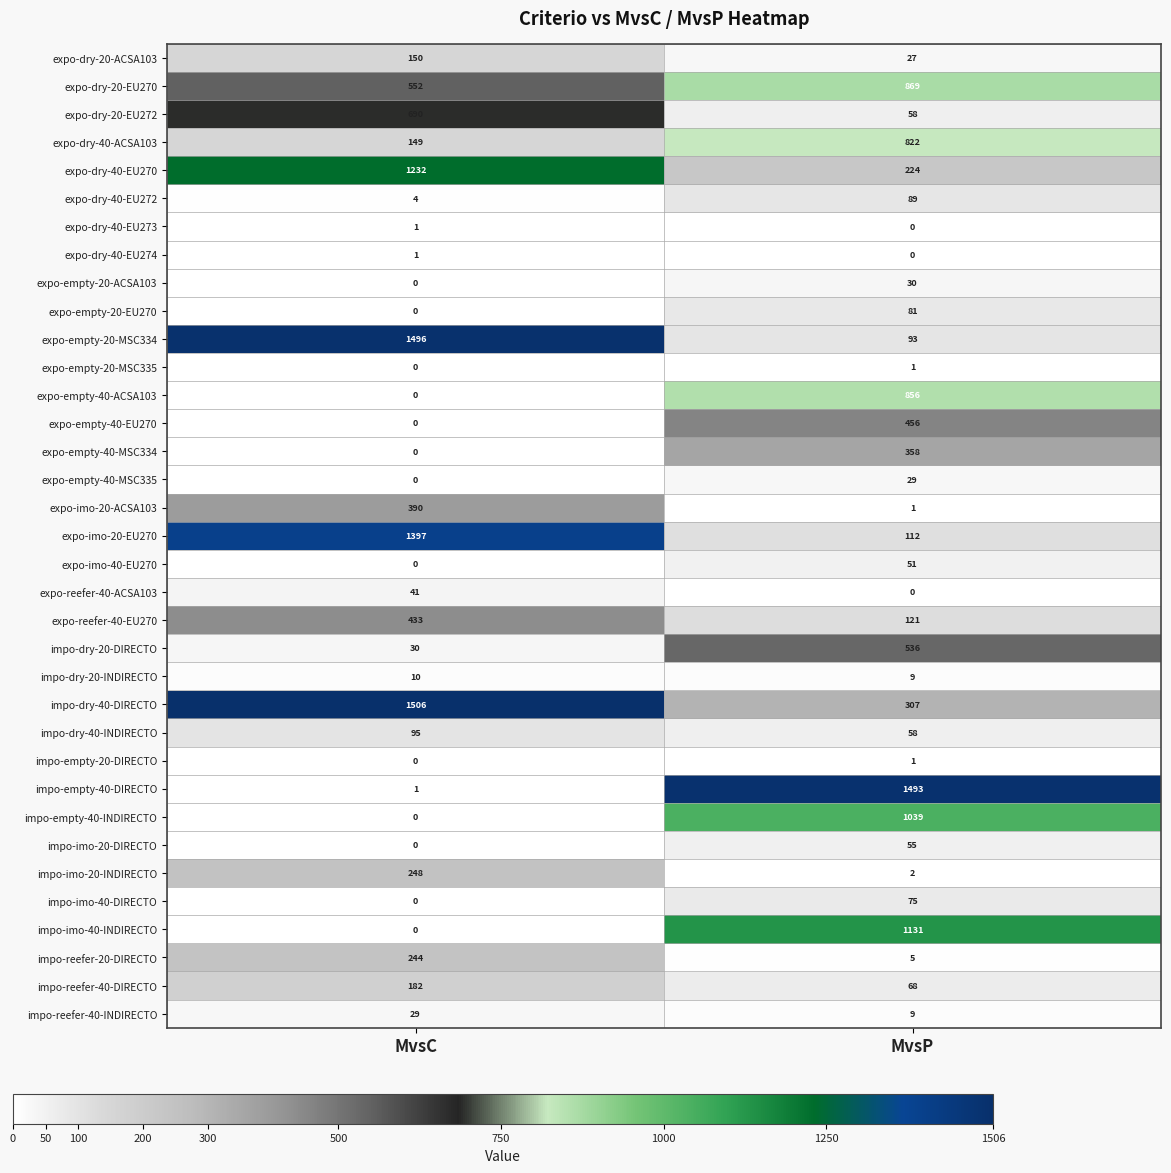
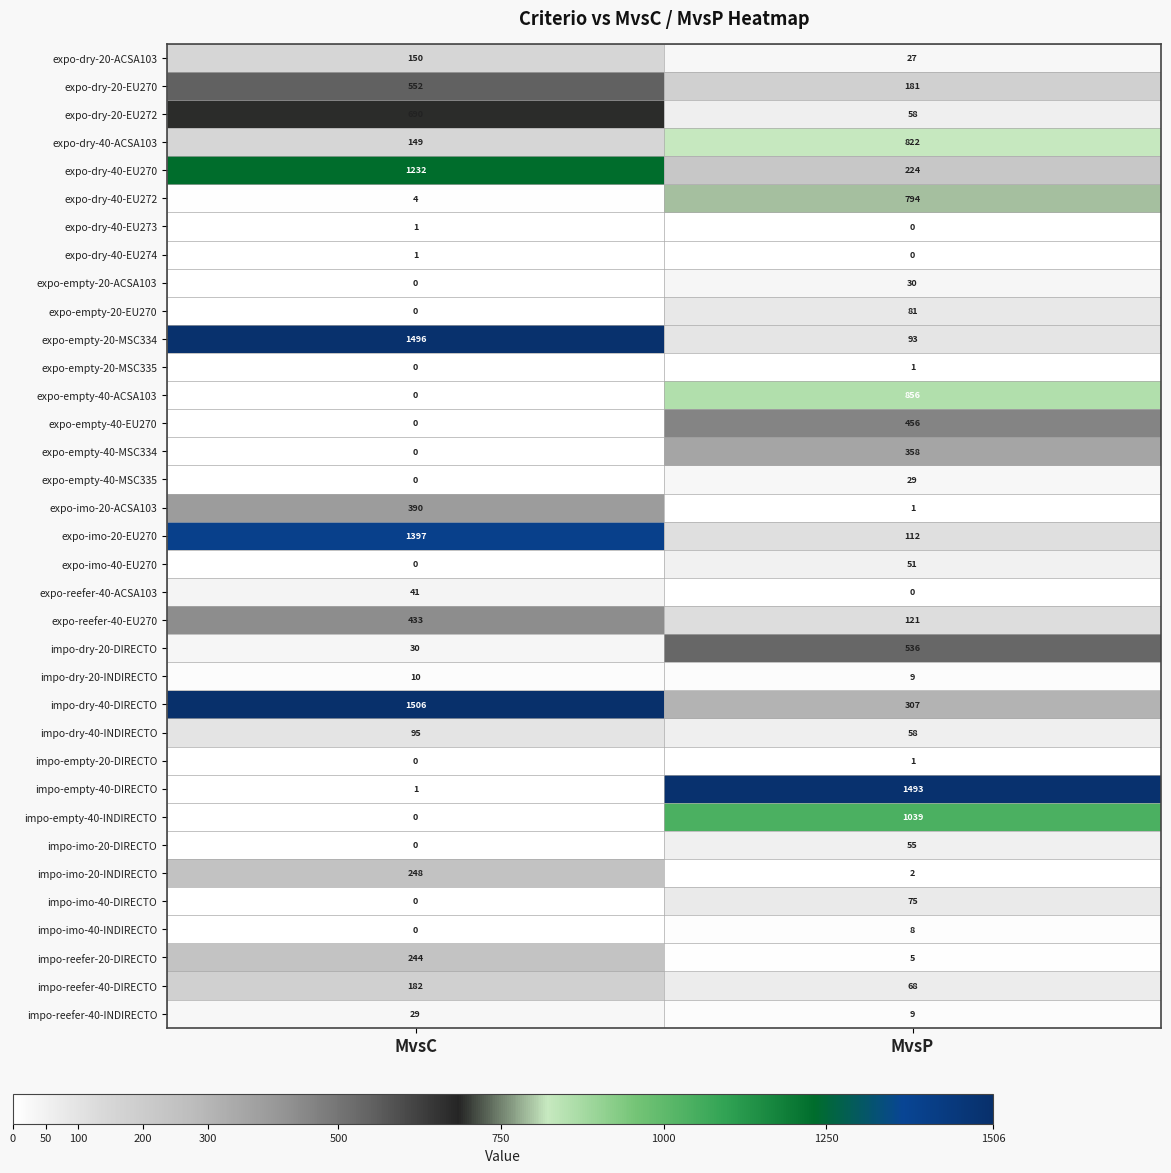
expo-dry-20-EU270, MvsP: 869 -> 181
expo-dry-40-EU272, MvsP: 89 -> 794
impo-imo-40-INDIRECTO, MvsP: 1131 -> 8
